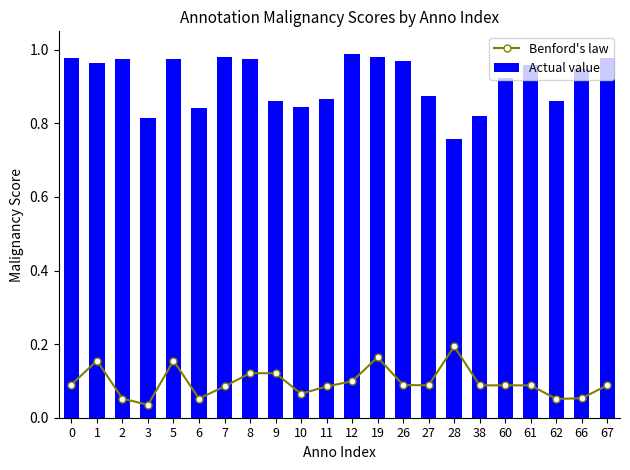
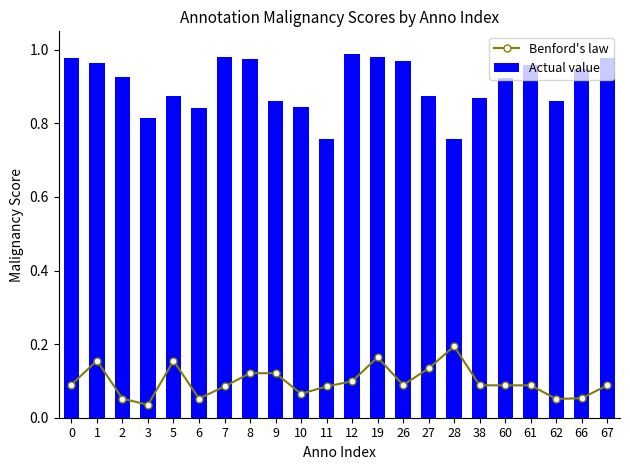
Actual value, 2: 0.97 -> 0.93
Actual value, 5: 0.97 -> 0.88
Actual value, 11: 0.87 -> 0.76
Benford's law, 27: 0.09 -> 0.13
Actual value, 38: 0.82 -> 0.87
